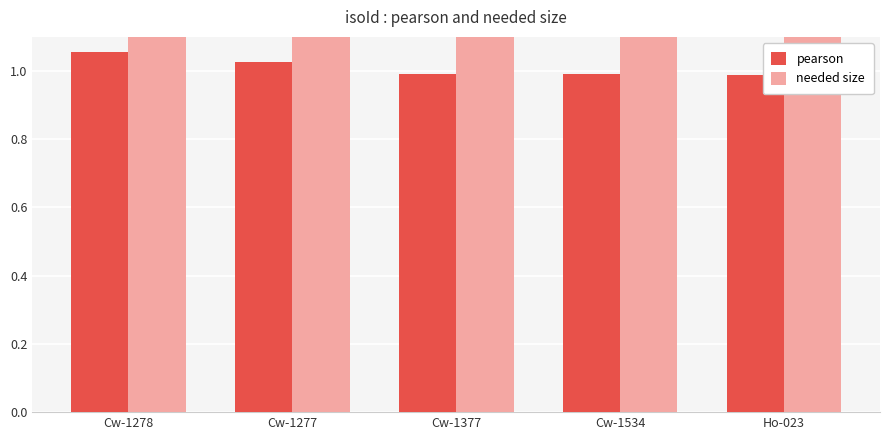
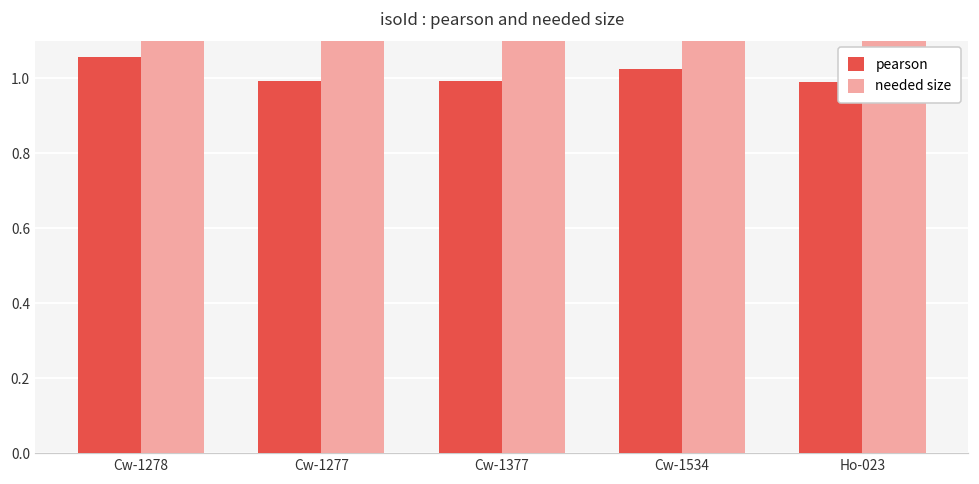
pearson, Cw-1277: 1.03 -> 0.99
pearson, Cw-1534: 0.99 -> 1.03
